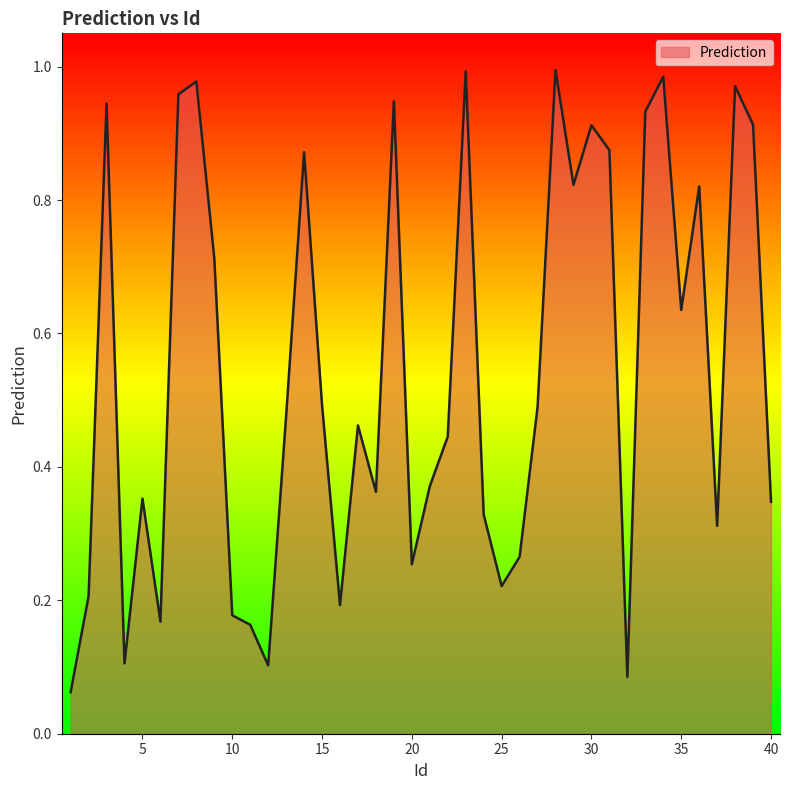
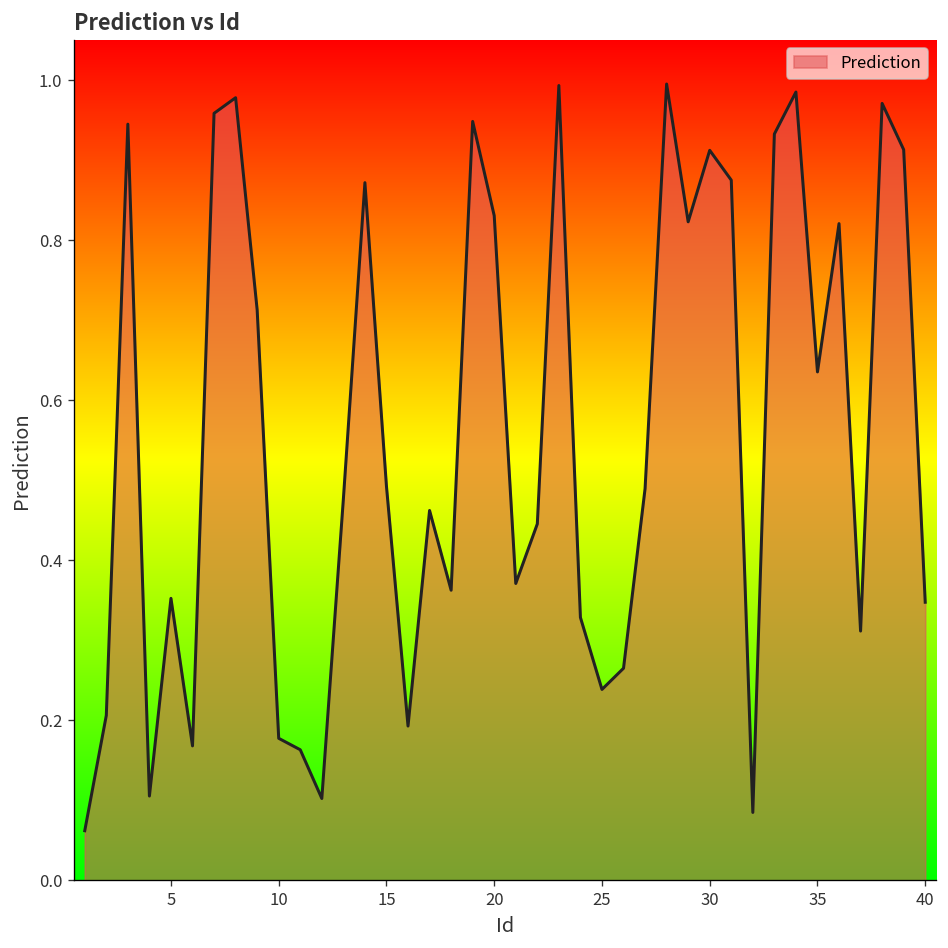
20: 0.25 -> 0.83
25: 0.22 -> 0.24
